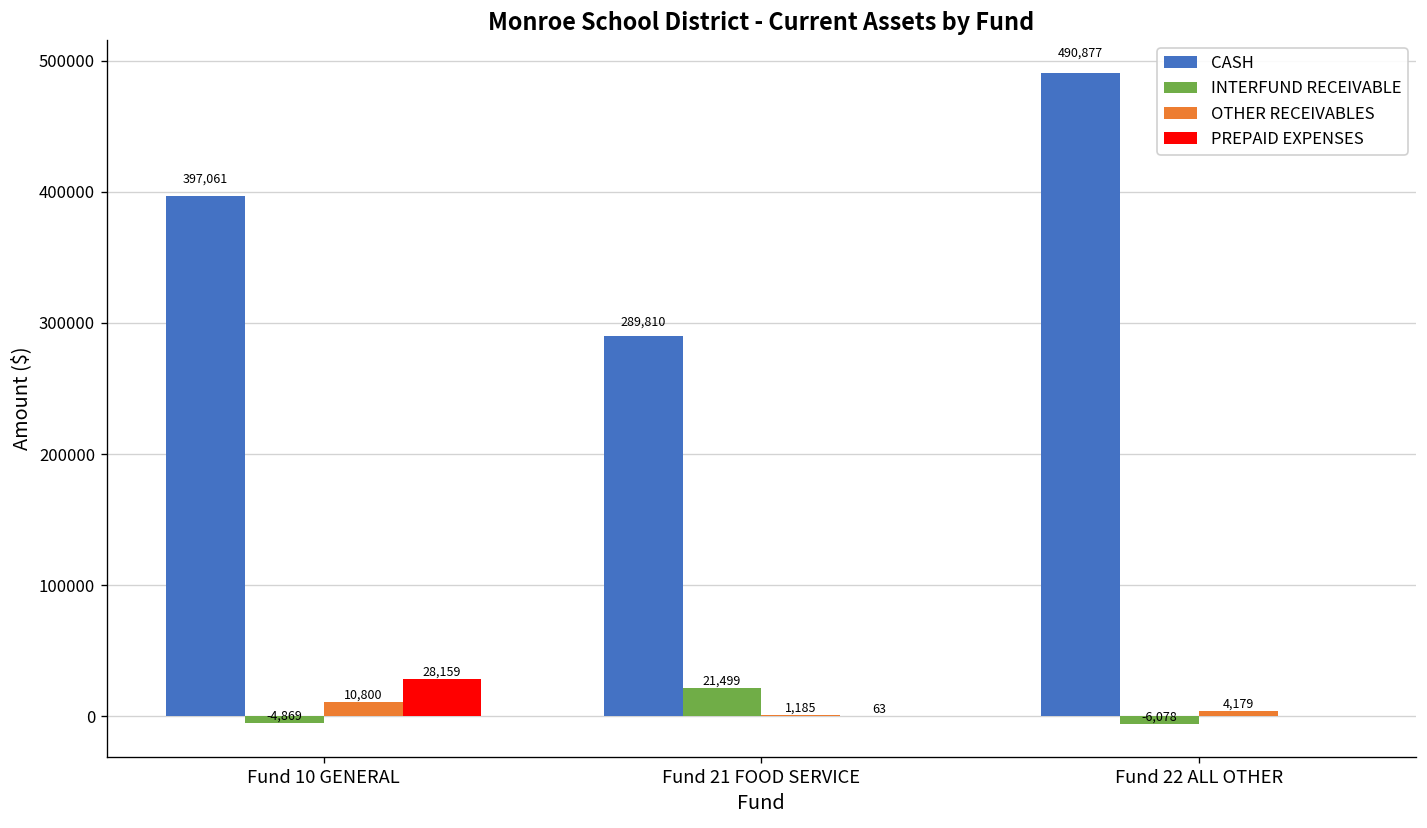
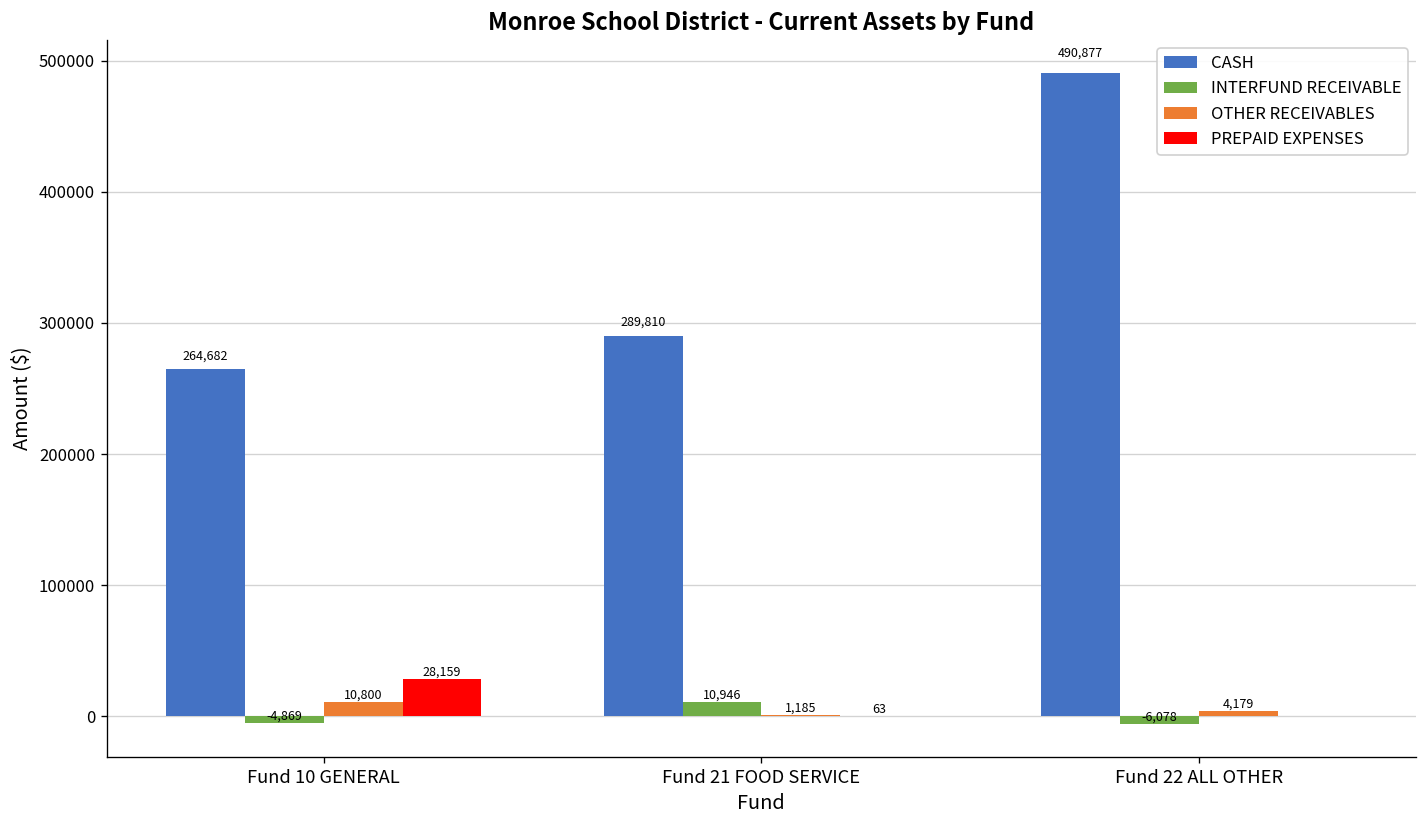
CASH, Fund 10 GENERAL: 397,061 -> 264,682
INTERFUND RECEIVABLE, Fund 21 FOOD SERVICE: 21,499 -> 10,946
